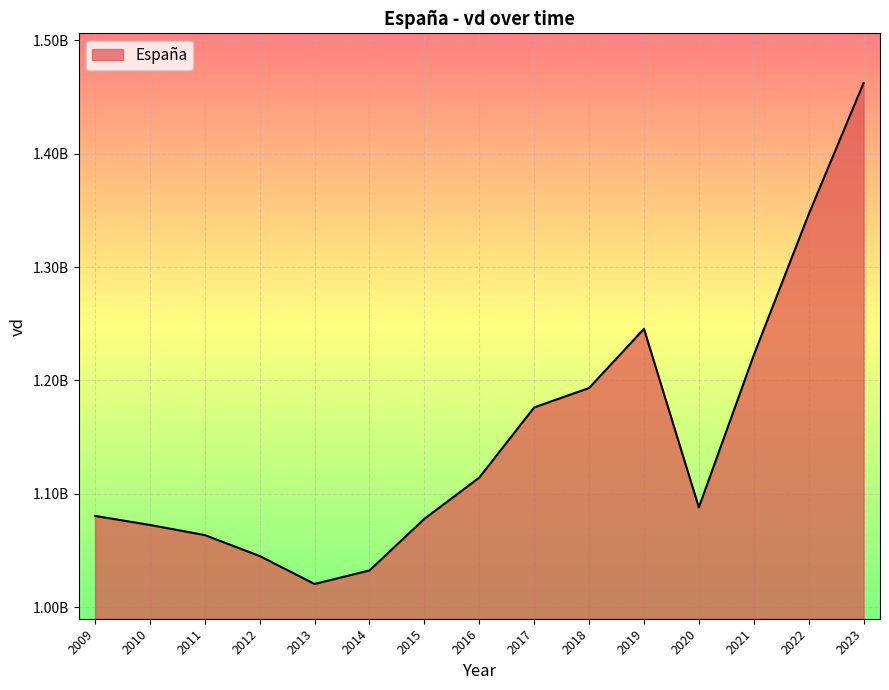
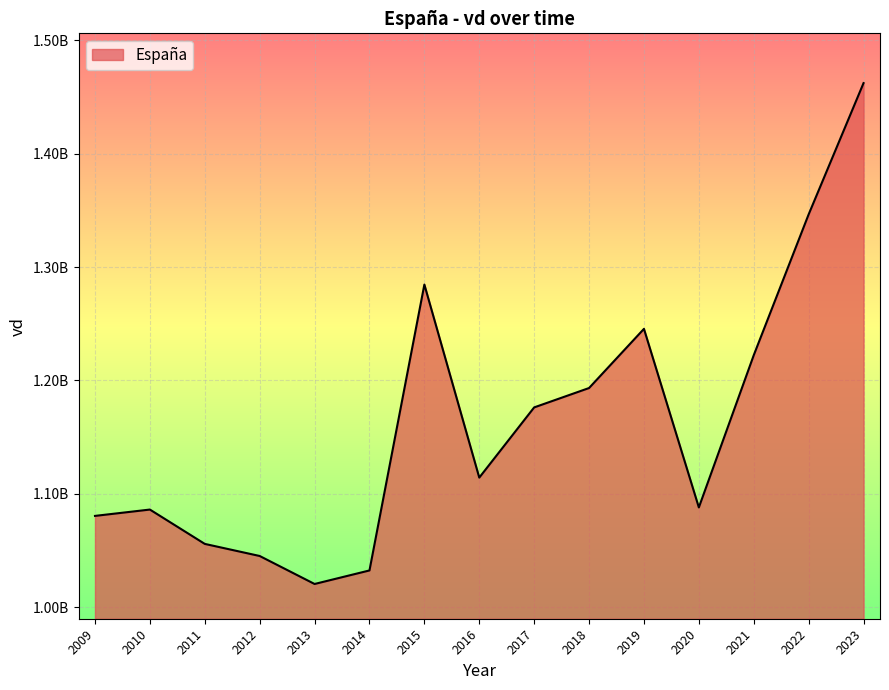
2010: 1073000000 -> 1086000000
2011: 1064000000 -> 1056000000
2015: 1078000000 -> 1285000000
